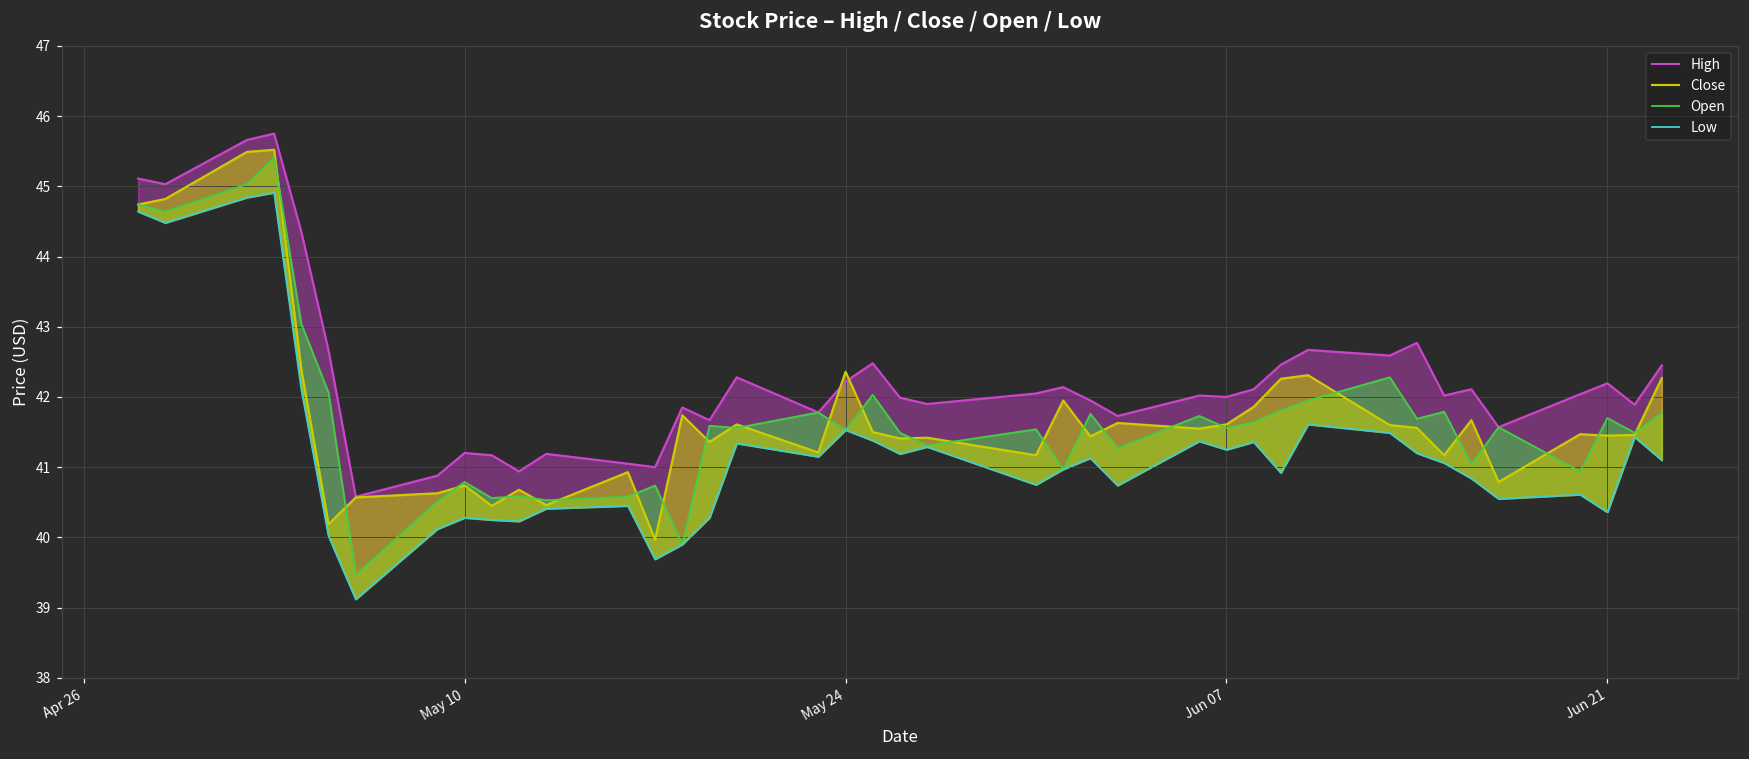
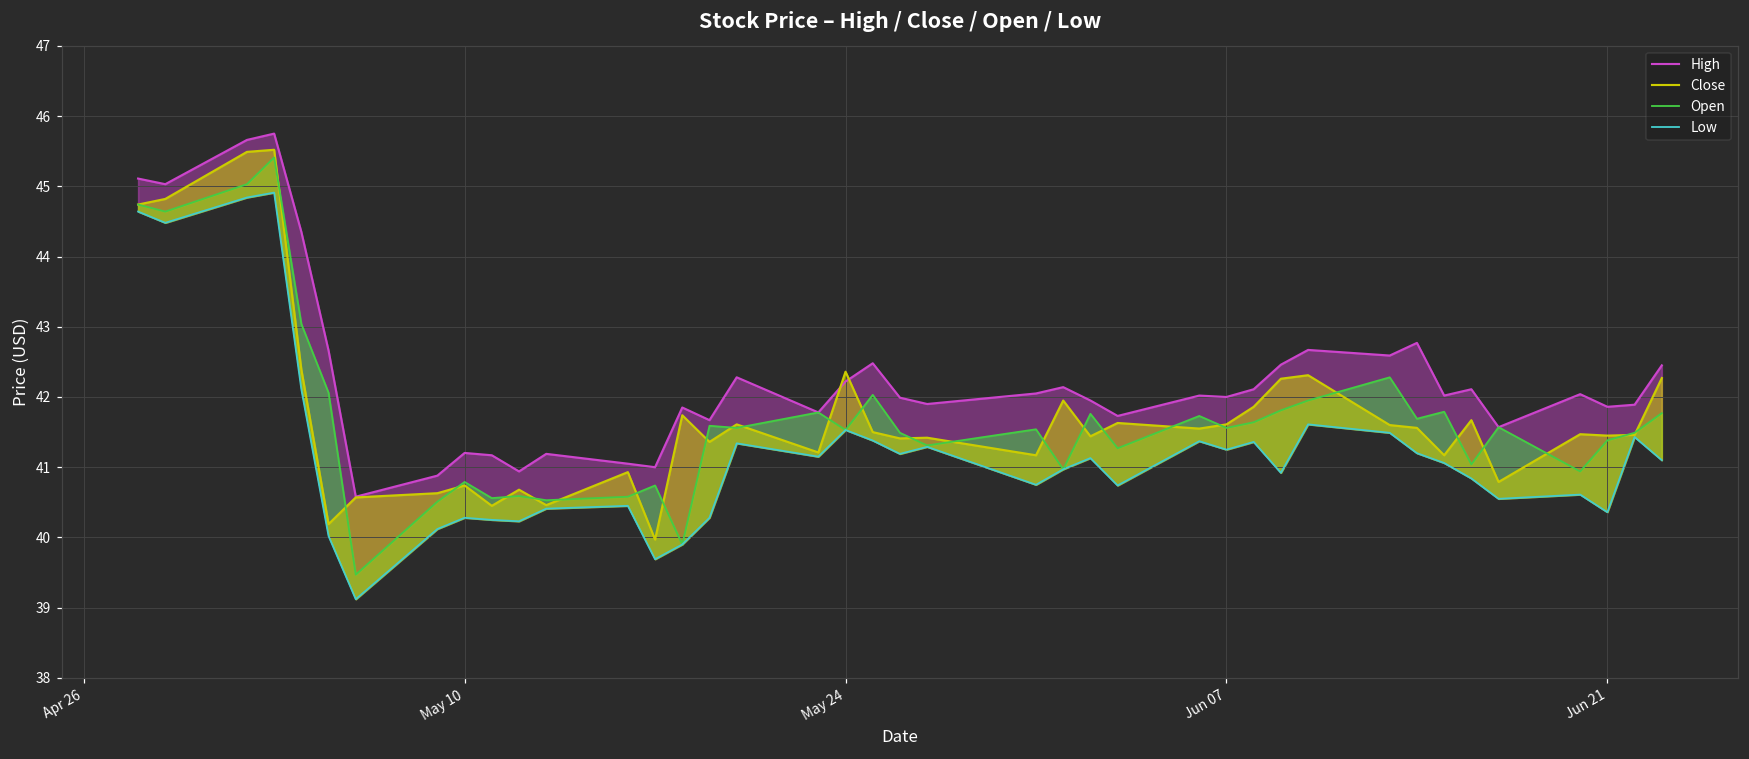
High, Jun 21: 42.2 -> 41.9
Open, Jun 21: 41.7 -> 41.4
